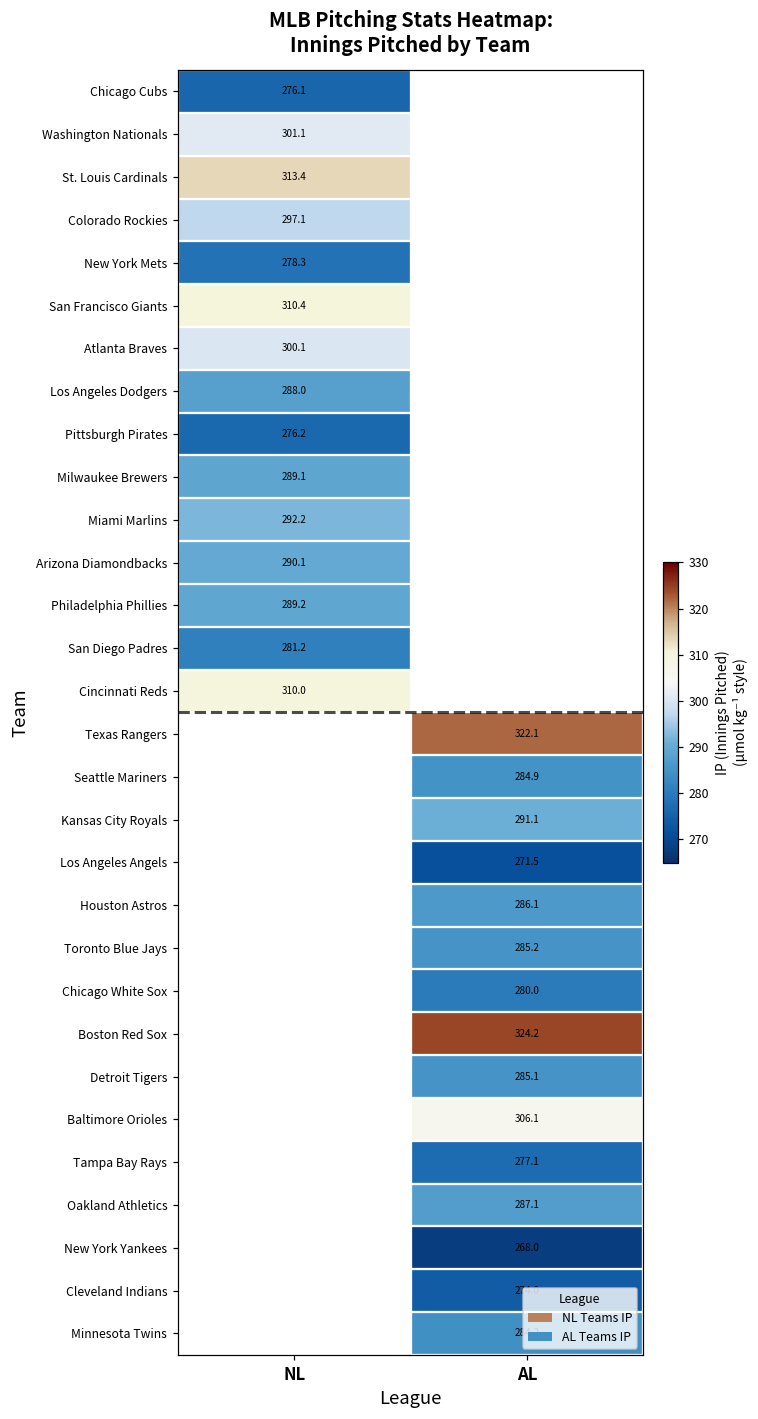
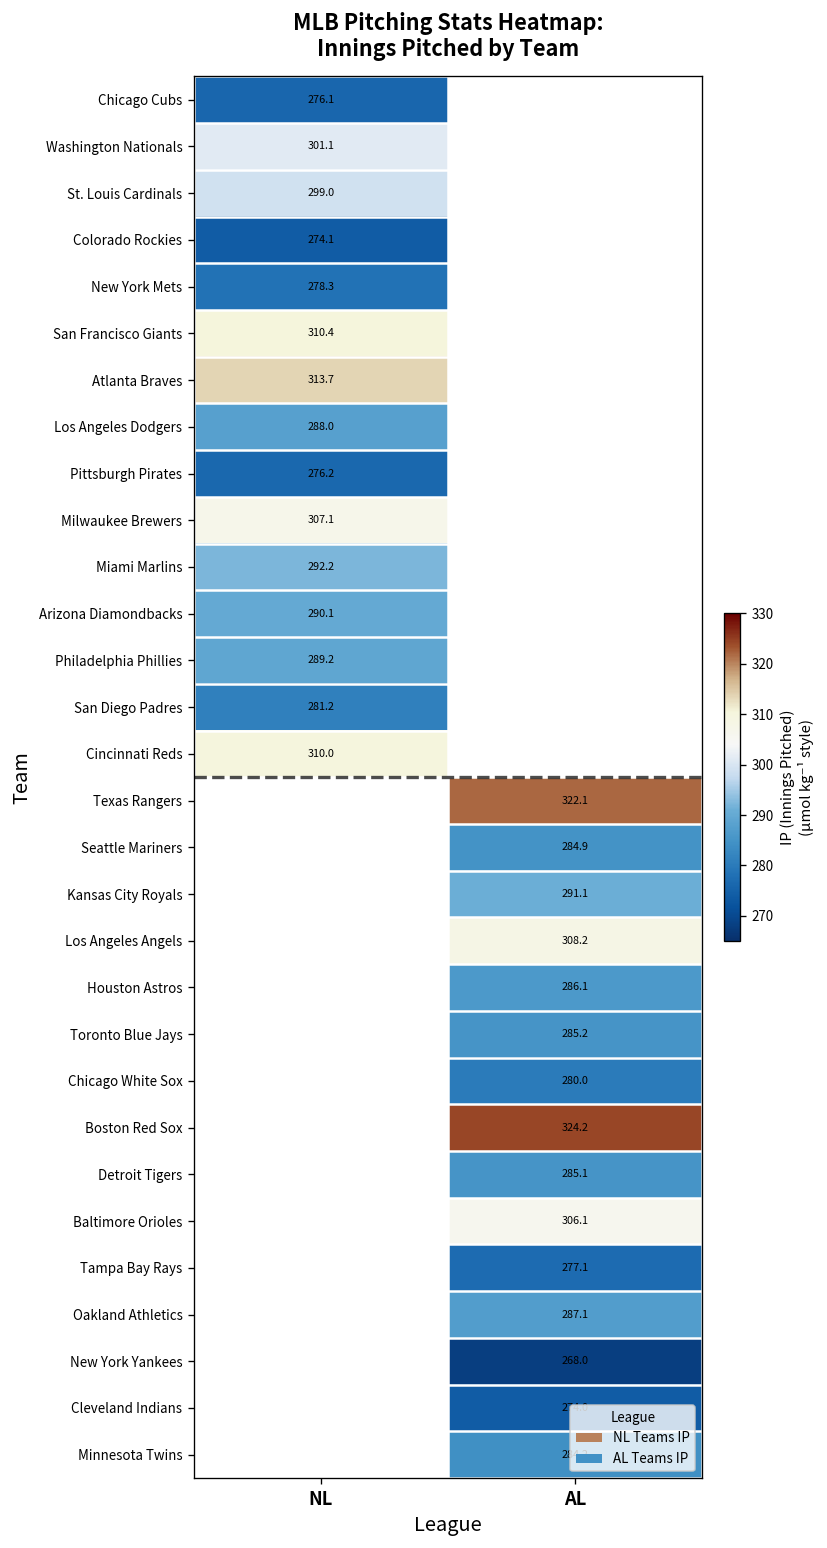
St. Louis Cardinals, NL: 313.4 -> 299.0
Colorado Rockies, NL: 297.1 -> 274.1
Atlanta Braves, NL: 300.1 -> 313.7
Milwaukee Brewers, NL: 289.1 -> 307.1
Los Angeles Angels, AL: 271.5 -> 308.2
